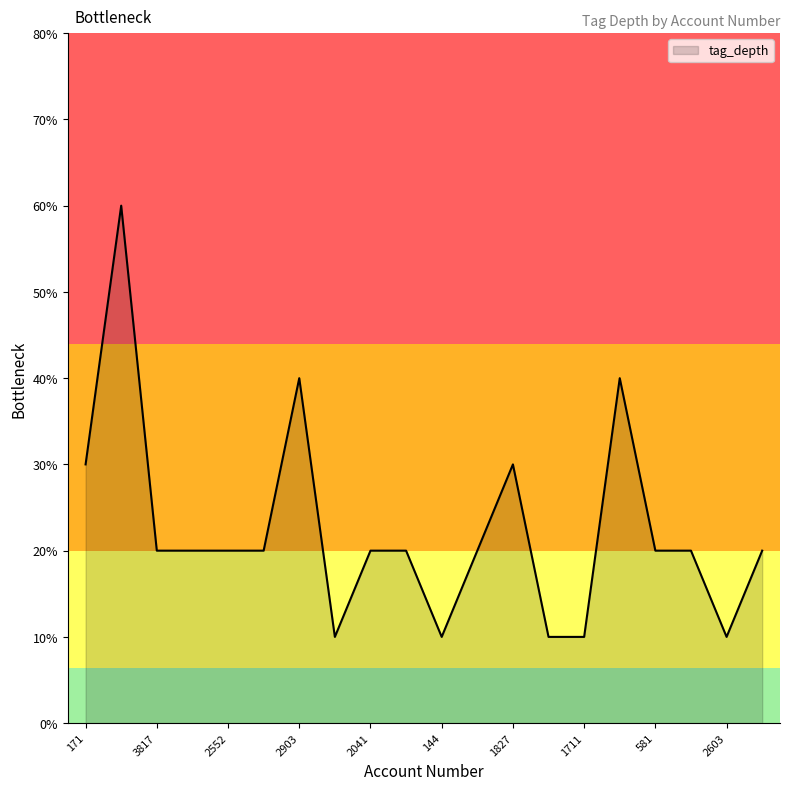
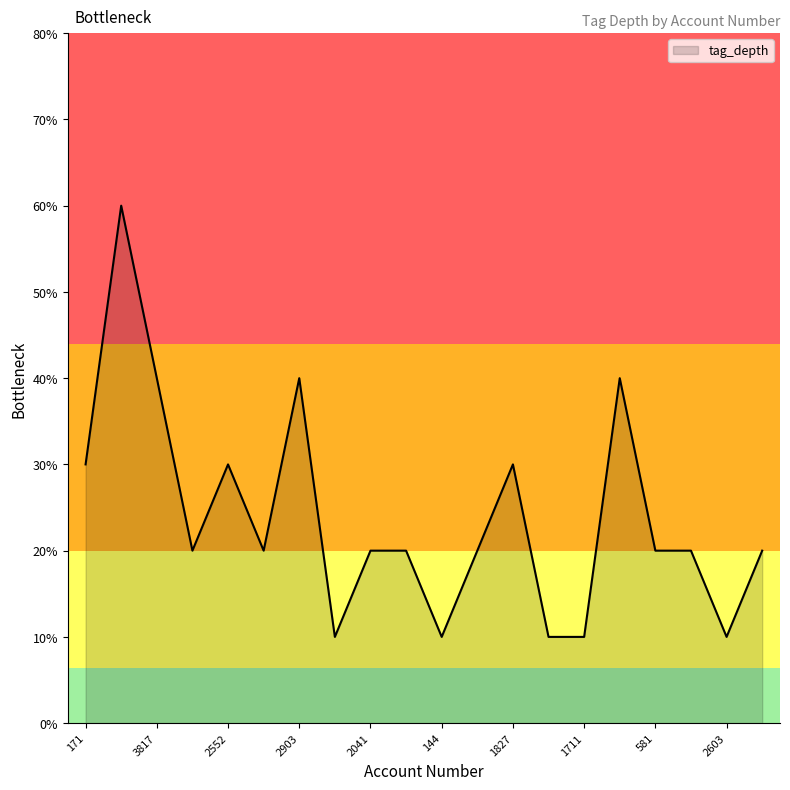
3817: 20% -> 40%
2552: 20% -> 30%
